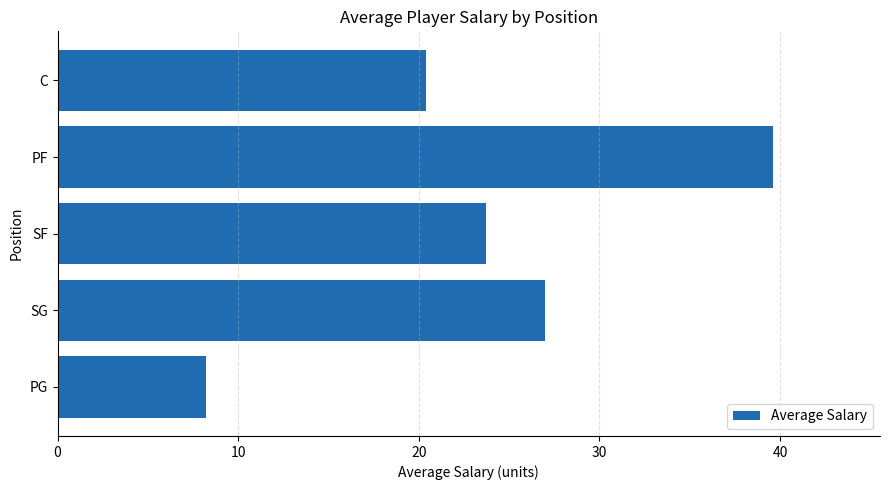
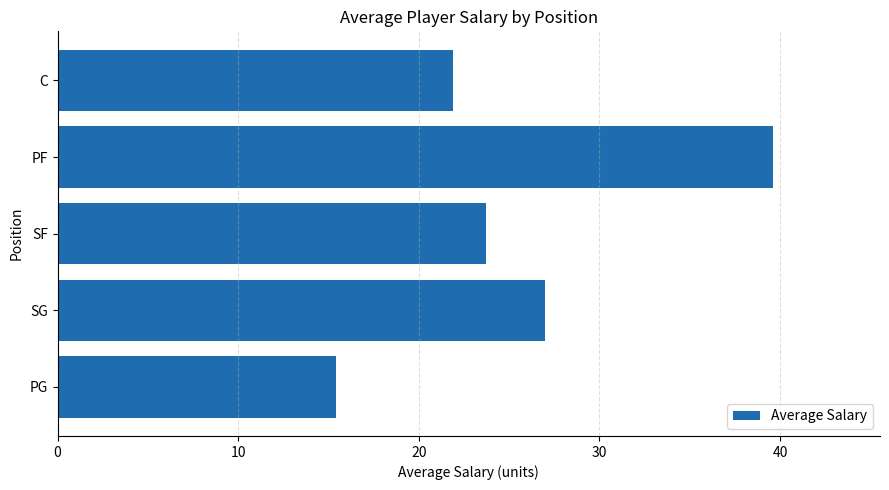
C: 20.4 -> 21.9
PG: 8.2 -> 15.4
